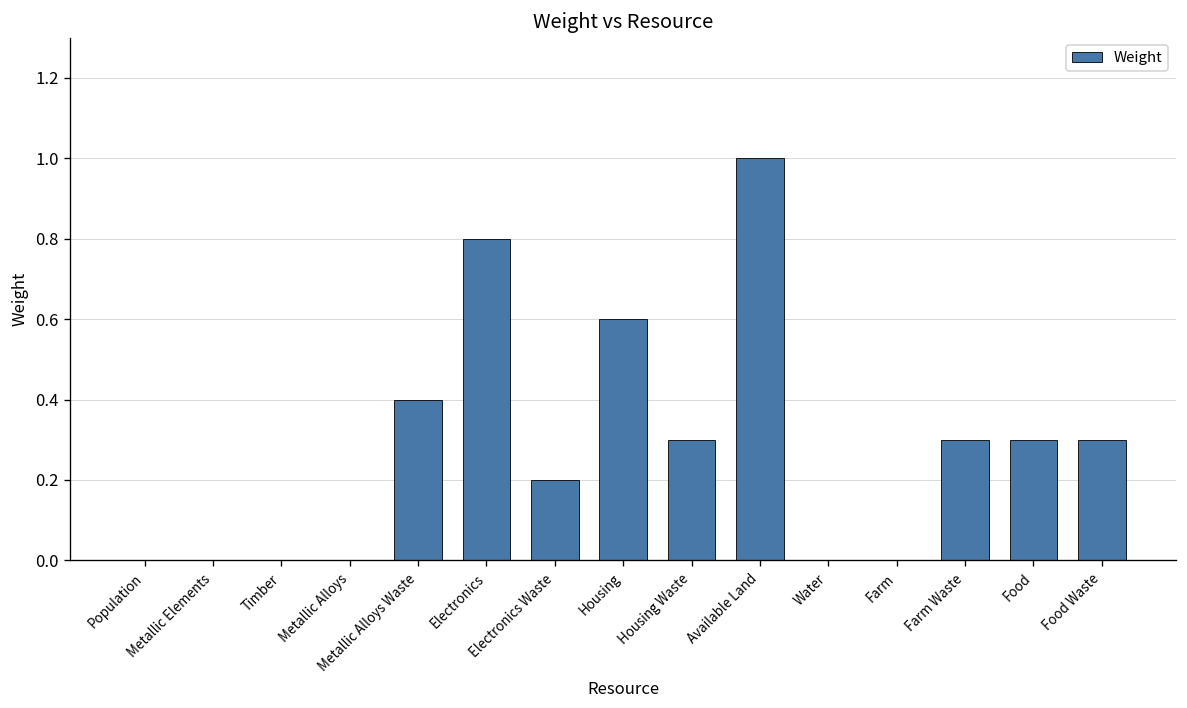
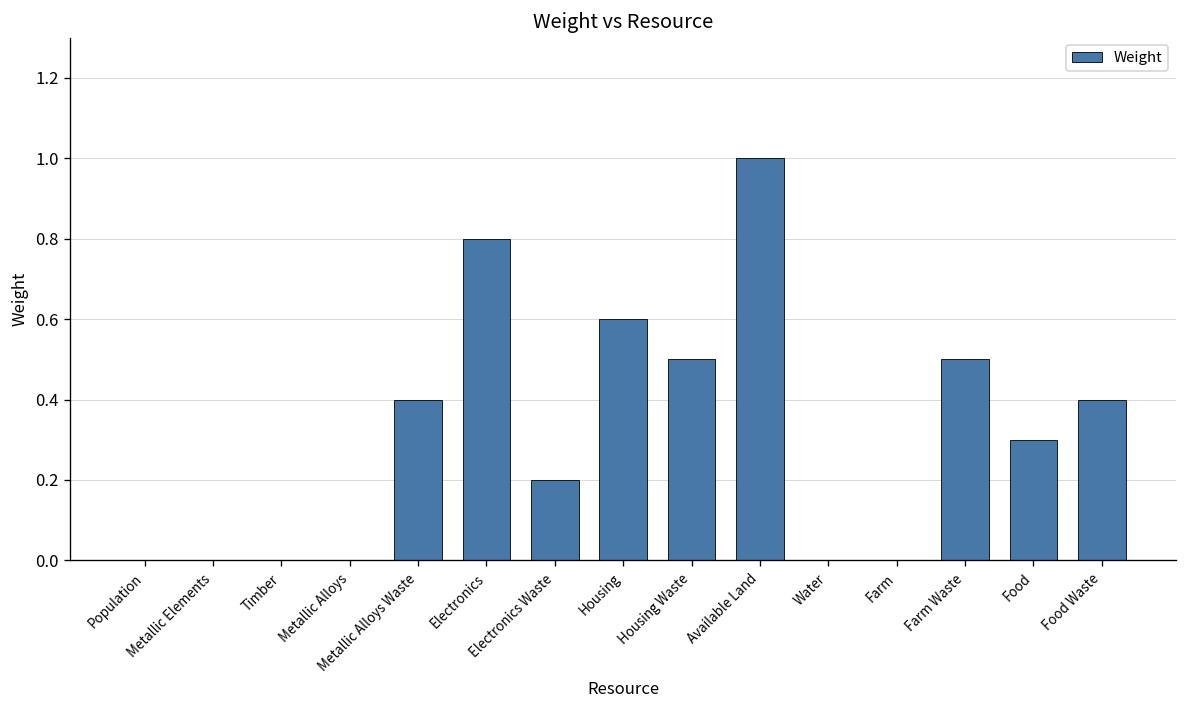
Housing Waste: 0.3 -> 0.5
Farm Waste: 0.3 -> 0.5
Food Waste: 0.3 -> 0.4
